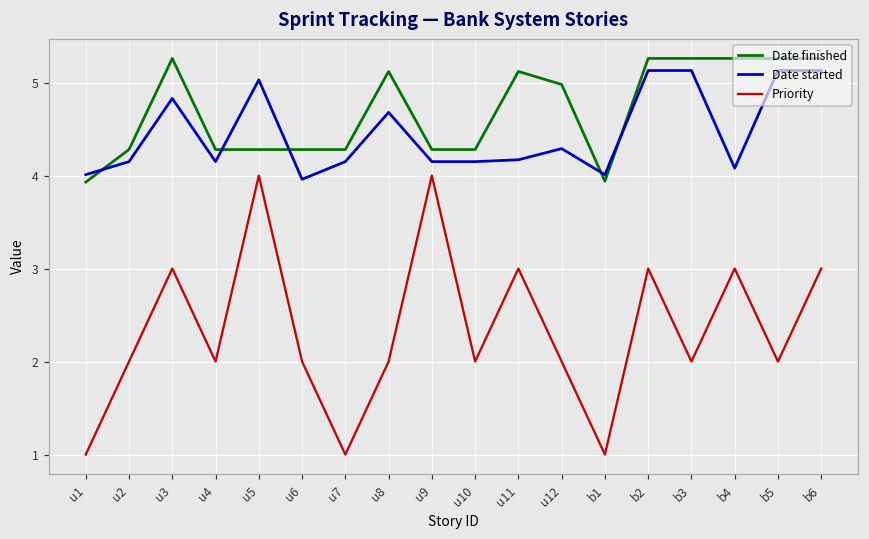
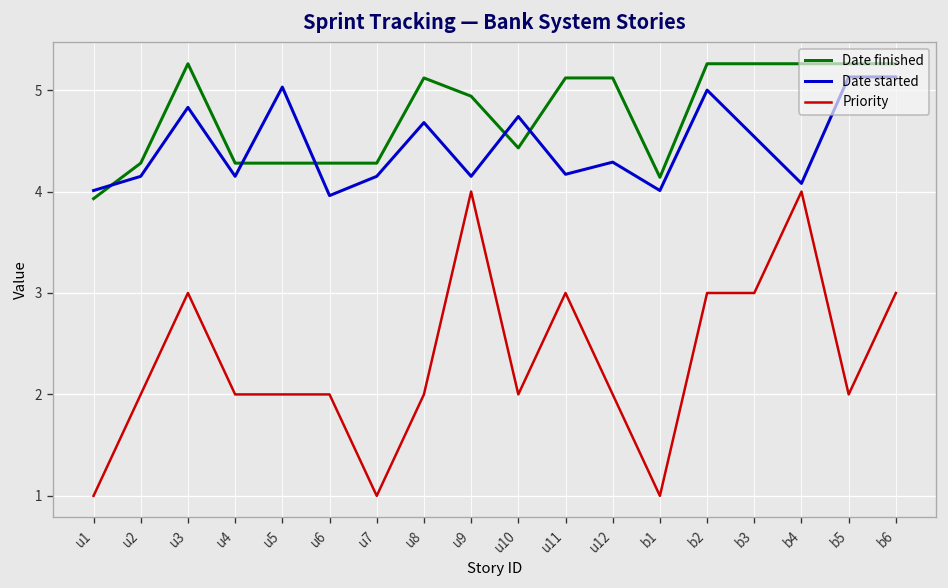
Priority, u5: 4 -> 2
Date finished, u9: 4.3 -> 4.9
Date finished, u10: 4.3 -> 4.4
Date started, u10: 4.2 -> 4.7
Date finished, u12: 5.0 -> 5.1
Date finished, b1: 3.9 -> 4.1
Date started, b2: 5.1 -> 5.0
Date started, b3: 5.1 -> 4.5
Priority, b3: 2 -> 3
Priority, b4: 3 -> 4
